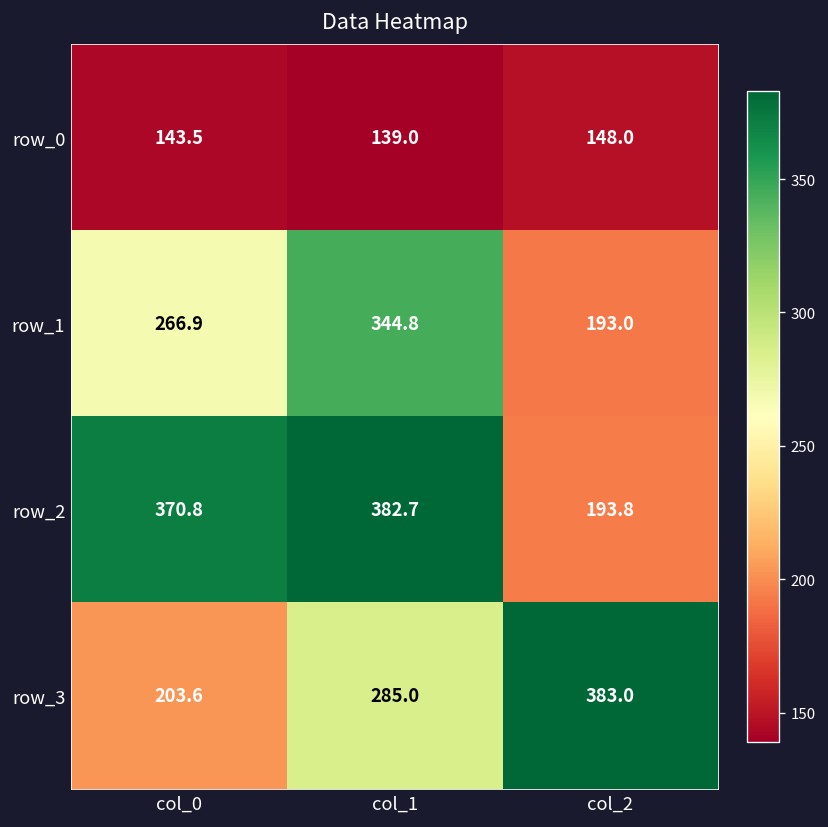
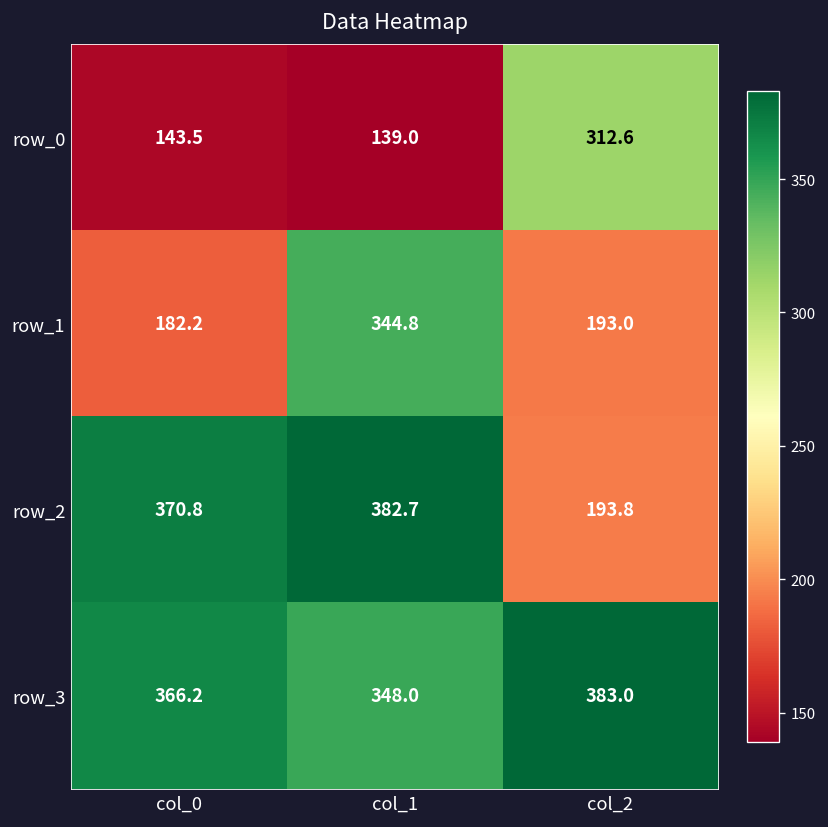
row_0, col_2: 148.0 -> 312.6
row_1, col_0: 266.9 -> 182.2
row_3, col_0: 203.6 -> 366.2
row_3, col_1: 285.0 -> 348.0
